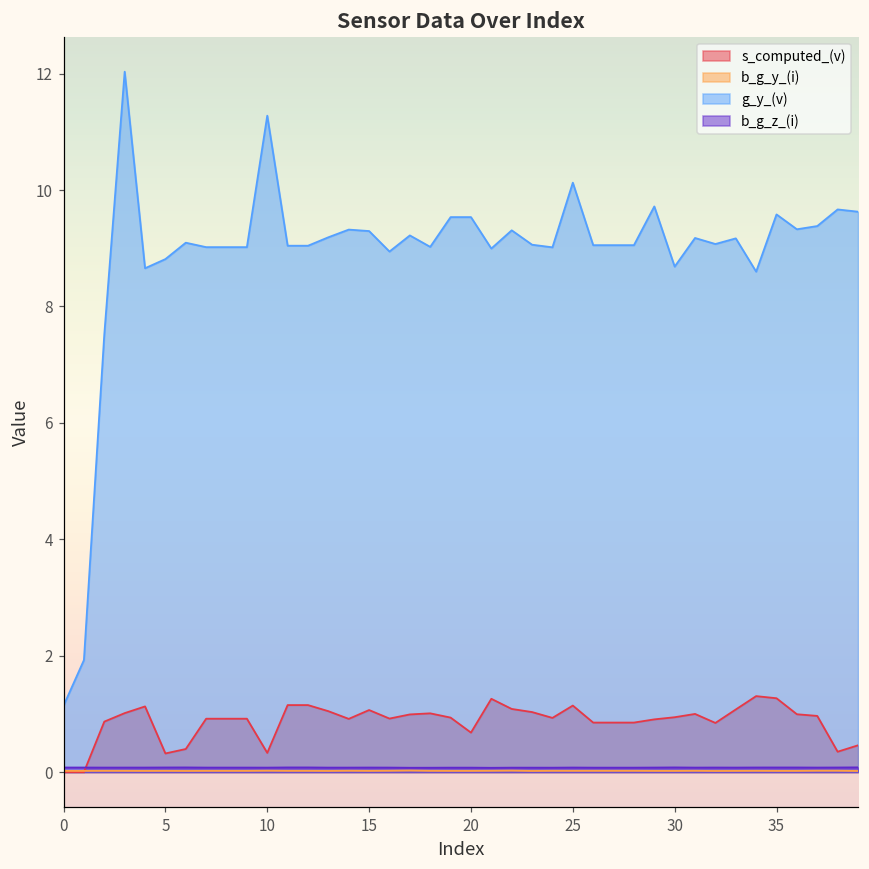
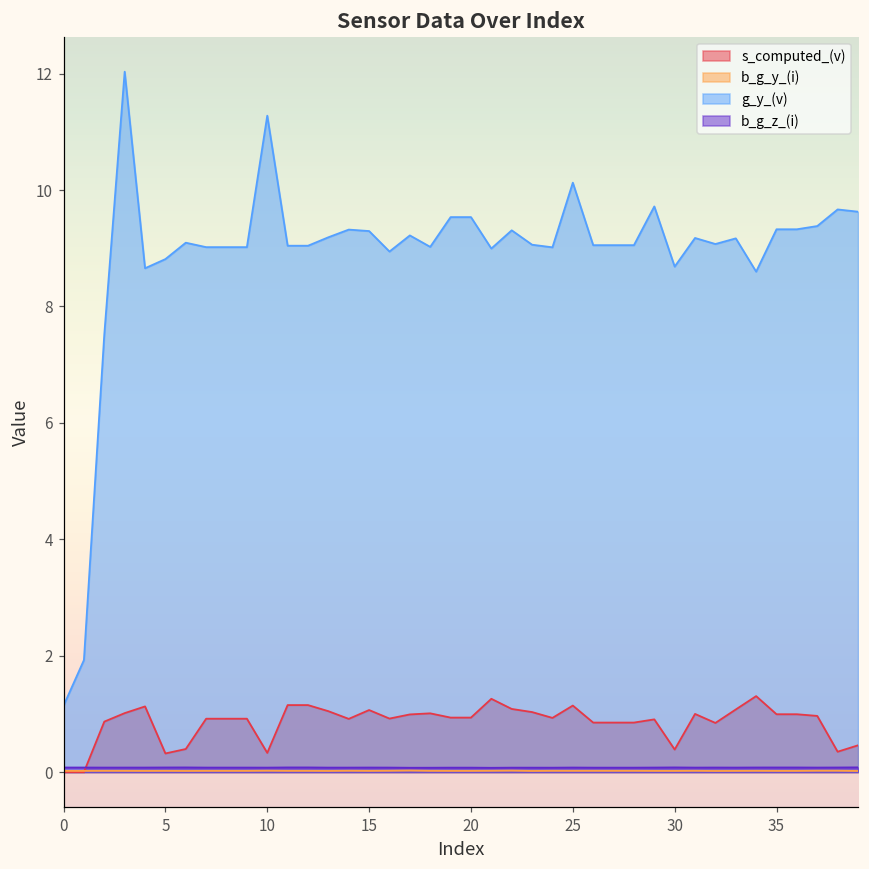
s_computed_(v), 20: 0.7 -> 0.9
s_computed_(v), 30: 0.9 -> 0.4
s_computed_(v), 35: 1.3 -> 1.0
g_y_(v), 35: 9.6 -> 9.3
